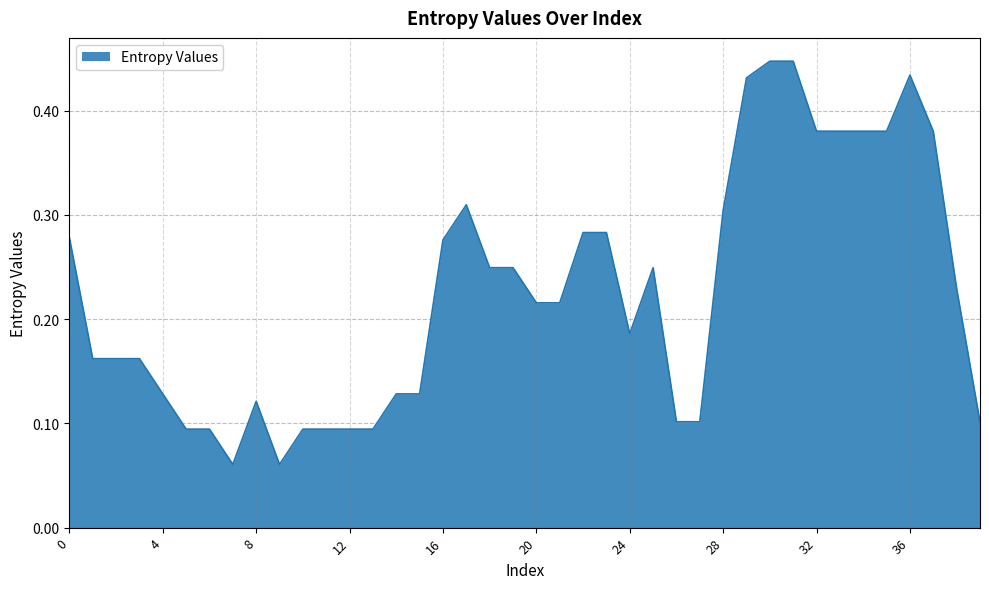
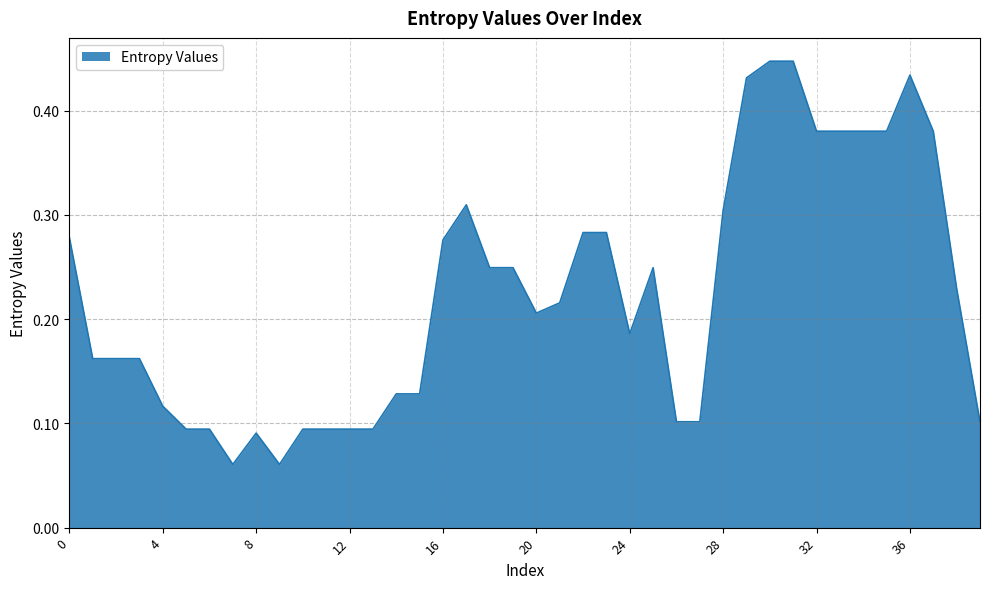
4: 0.128 -> 0.117
8: 0.121 -> 0.091
20: 0.216 -> 0.206
